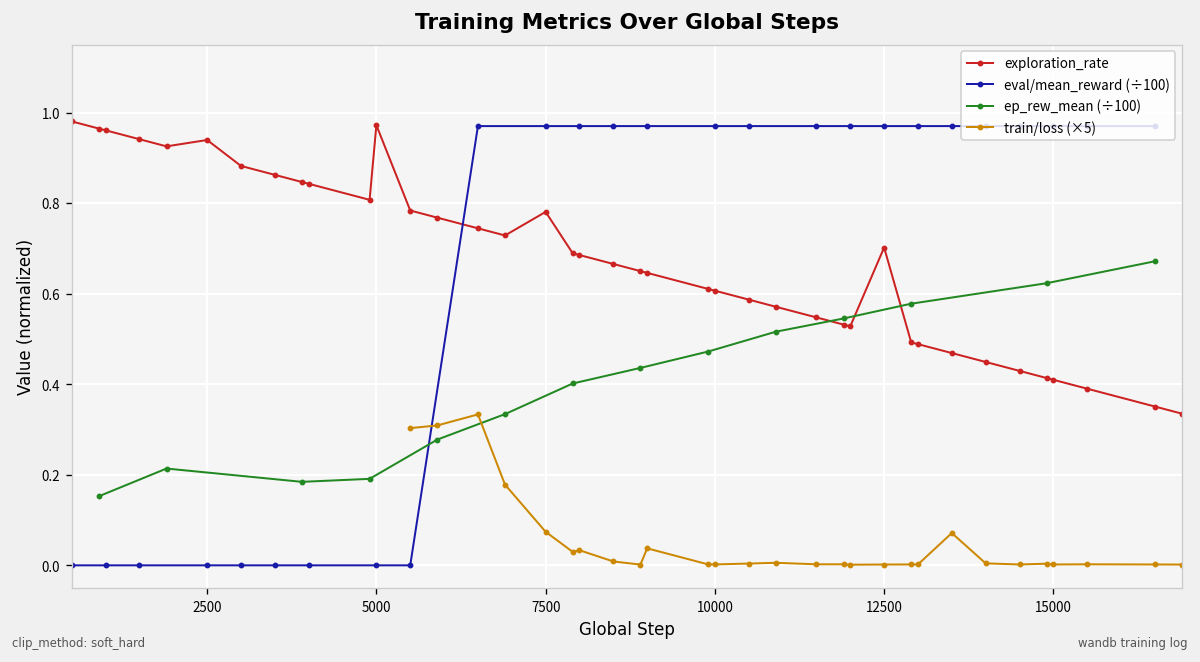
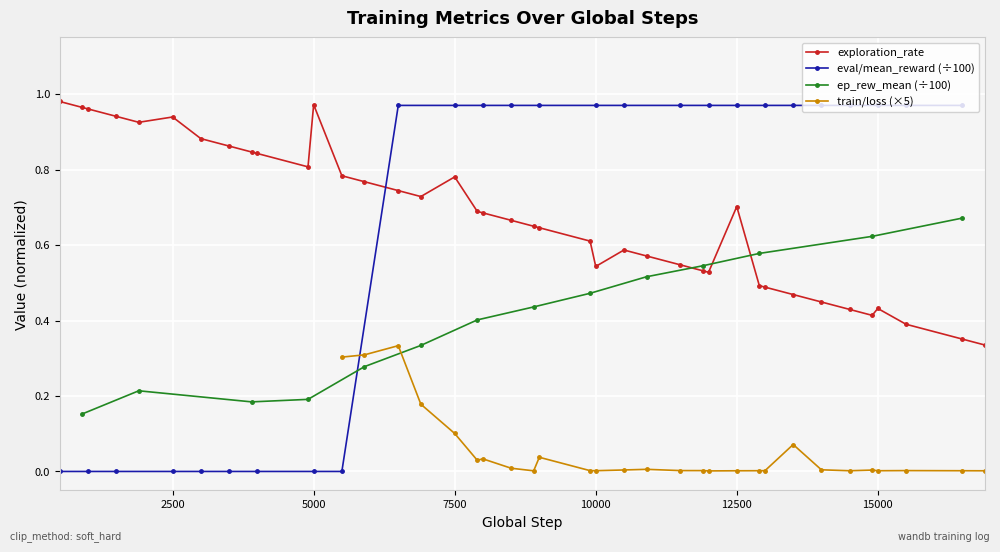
train/loss (×5), 7500: 0.07 -> 0.10
exploration_rate, 10000: 0.61 -> 0.54
exploration_rate, 15000: 0.41 -> 0.43
